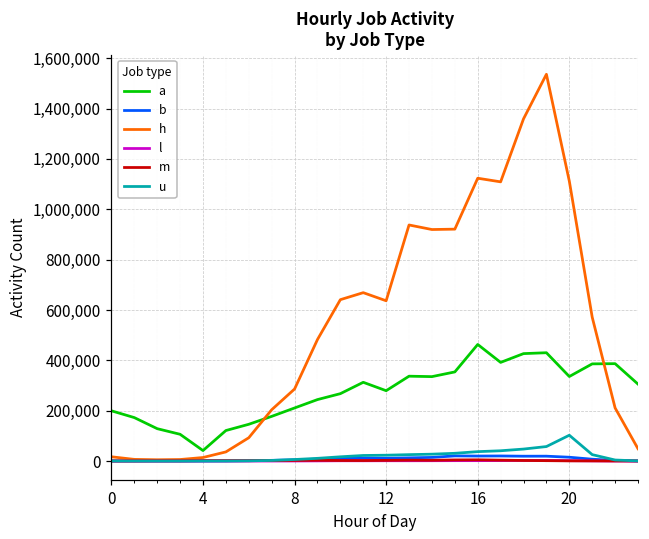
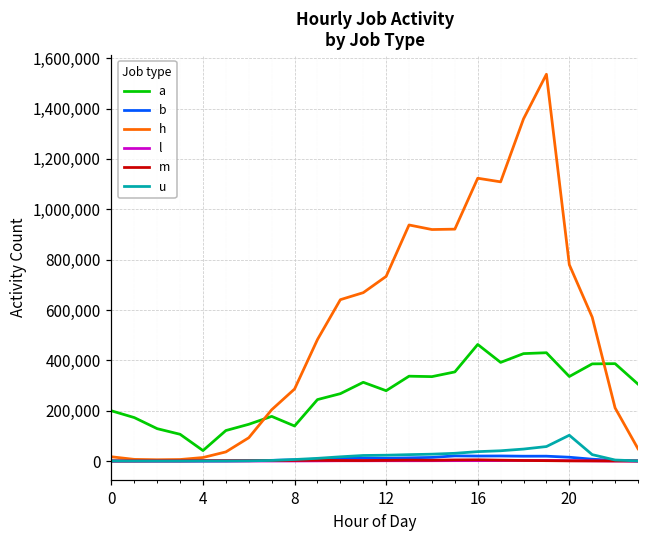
a, 8: 210,000 -> 140,000
h, 12: 640,000 -> 730,000
h, 20: 1,110,000 -> 780,000
